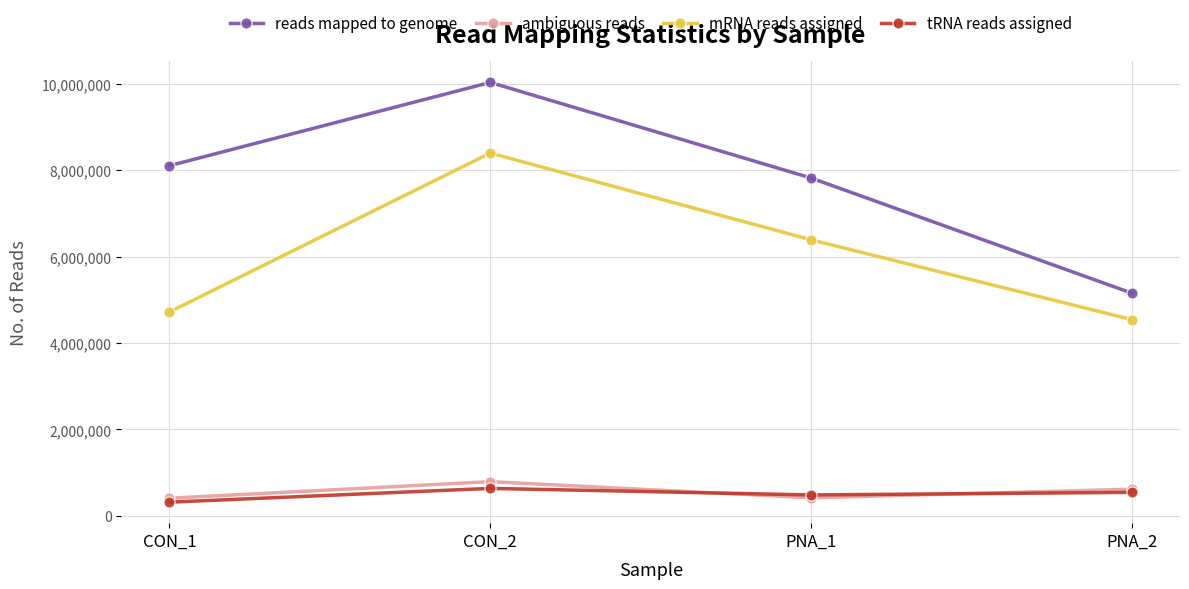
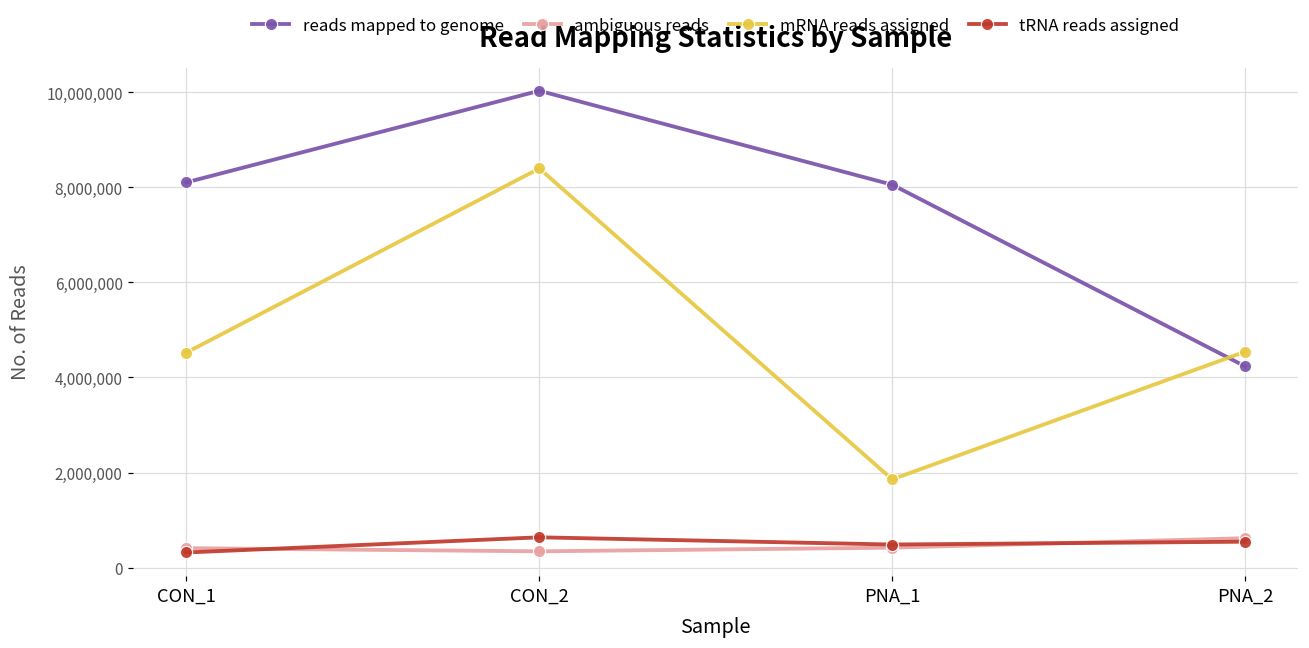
mRNA reads assigned, CON_1: 4,700,000 -> 4,500,000
ambiguous reads, CON_2: 800,000 -> 300,000
reads mapped to genome, PNA_1: 7,800,000 -> 8,100,000
mRNA reads assigned, PNA_1: 6,400,000 -> 1,900,000
reads mapped to genome, PNA_2: 5,200,000 -> 4,200,000
